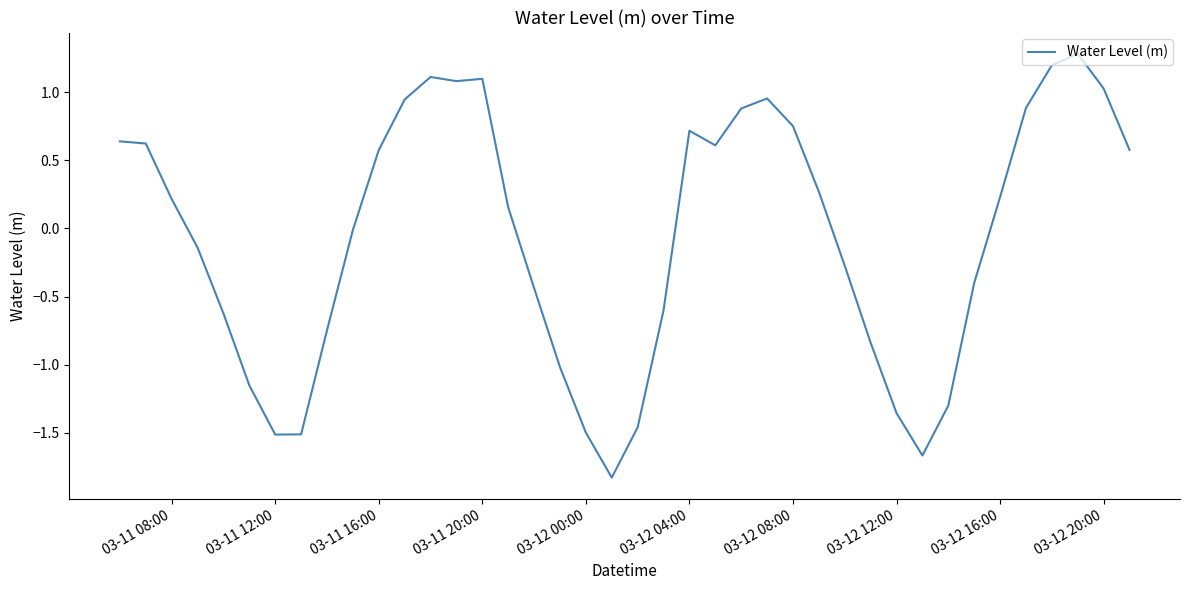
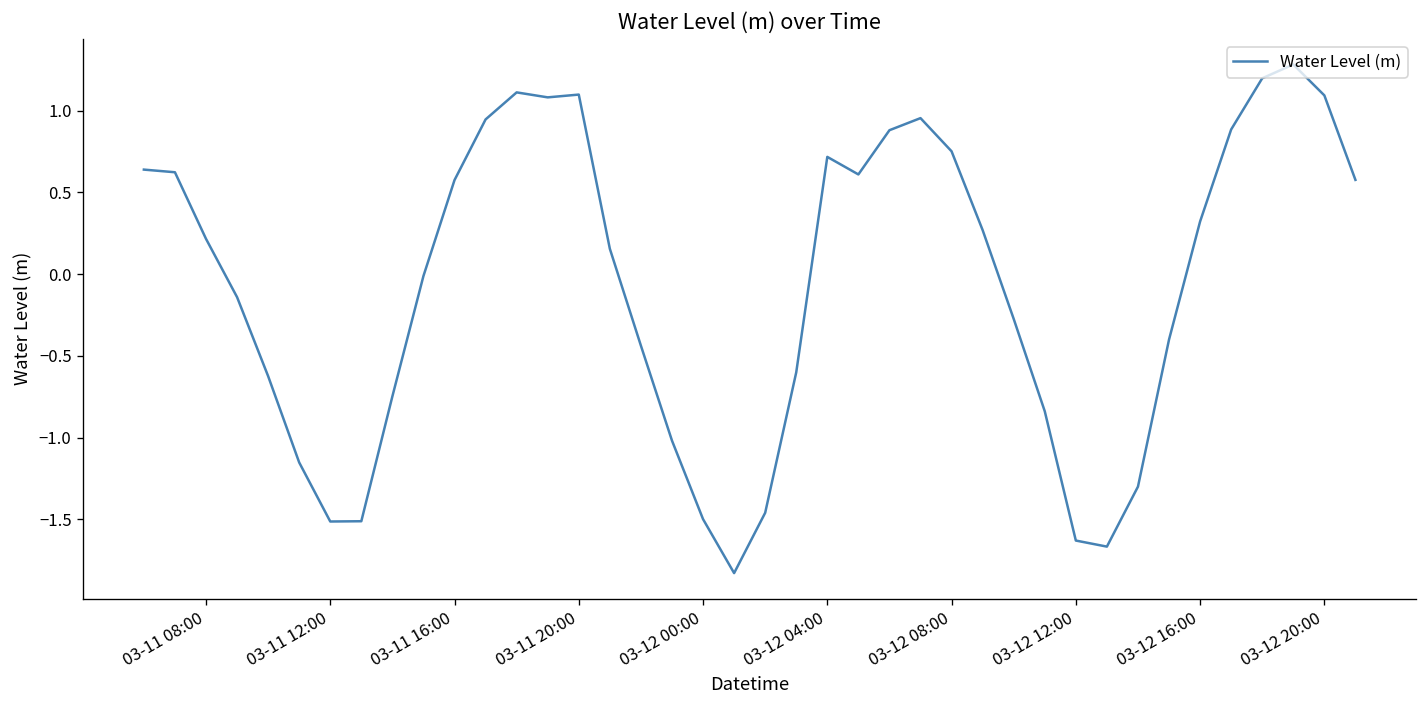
03-12 12:00: -1.36 -> -1.63
03-12 16:00: 0.23 -> 0.32
03-12 20:00: 1.03 -> 1.09
